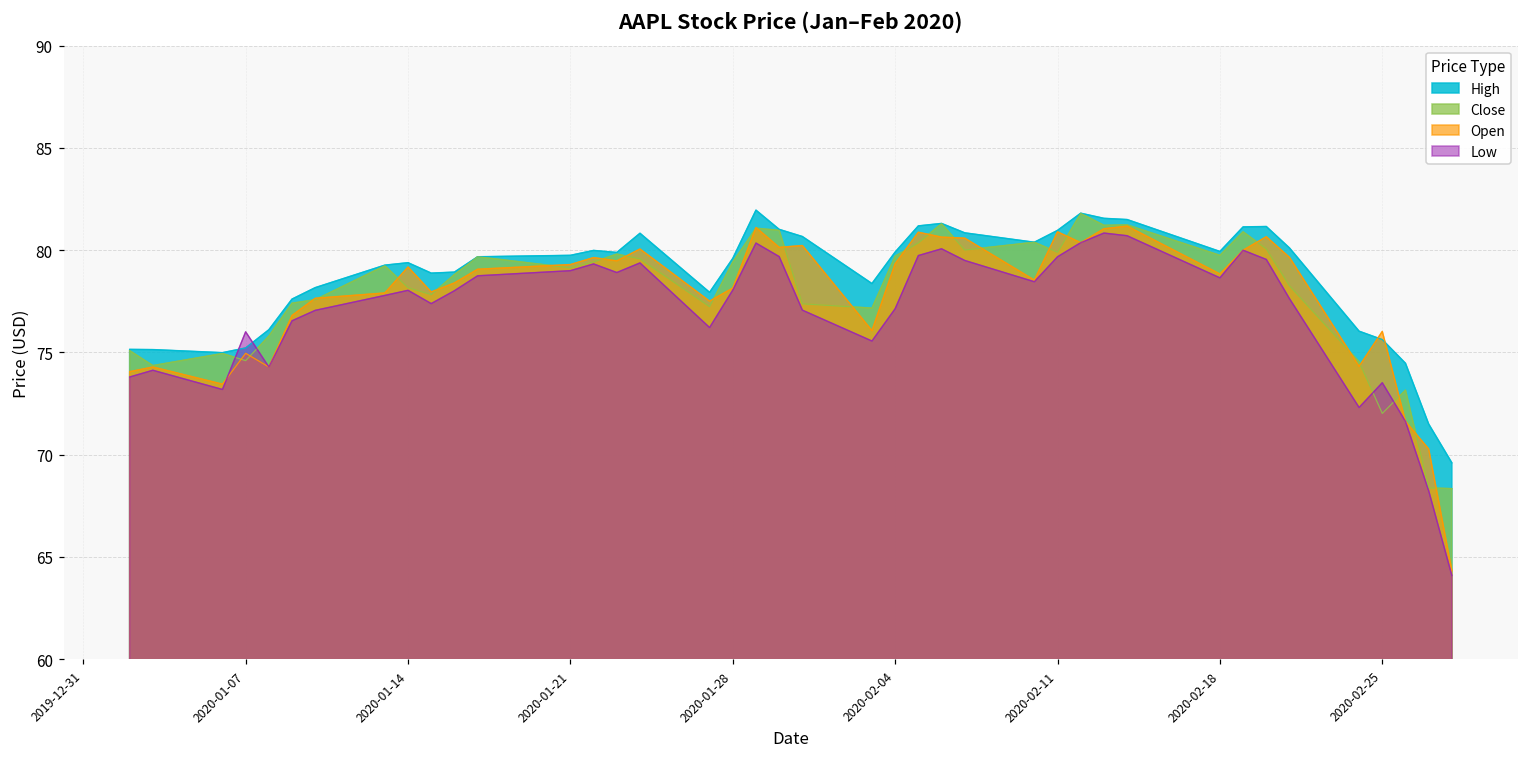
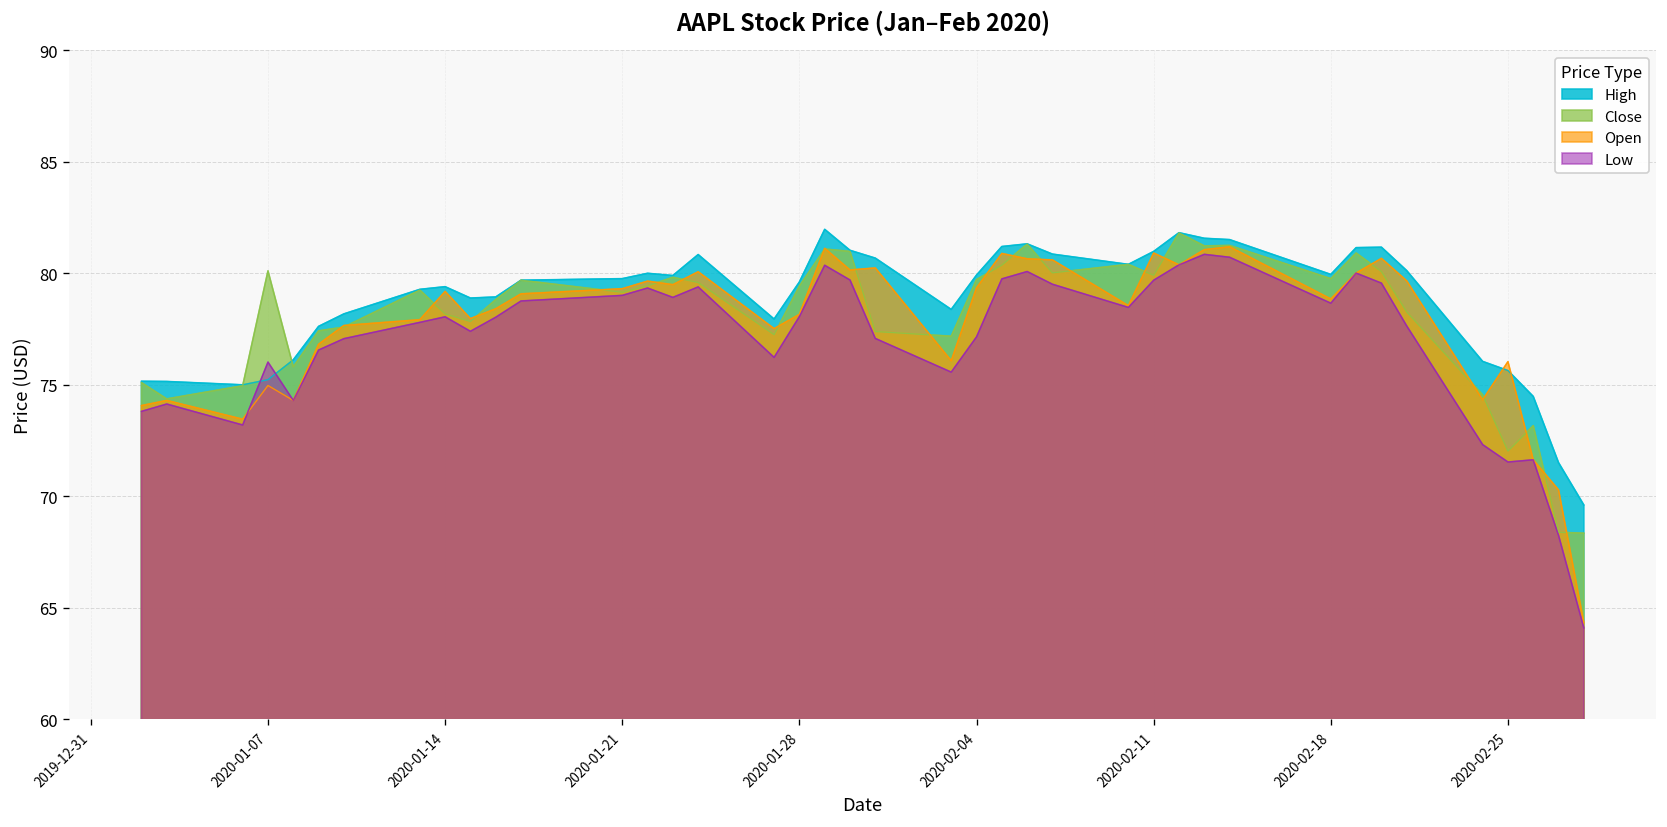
Close, 2020-01-07: 74.6 -> 80.1
Low, 2020-02-25: 73.5 -> 71.5
